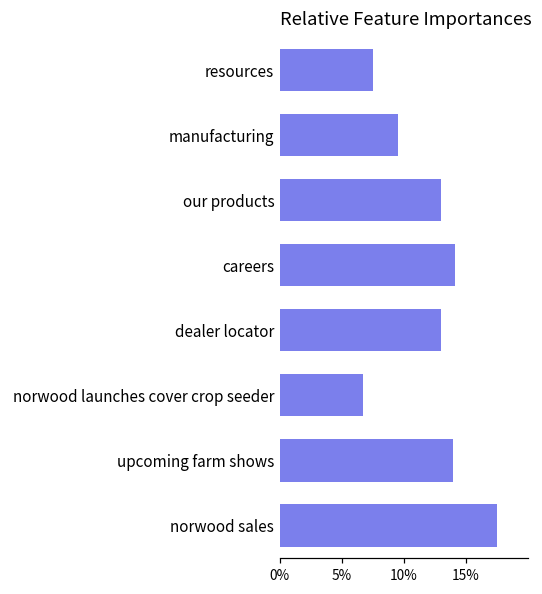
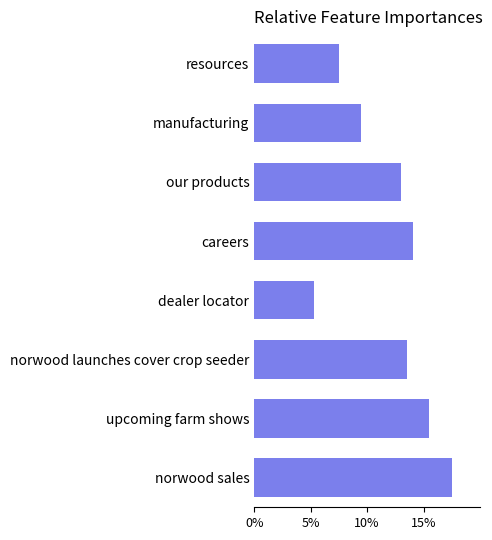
dealer locator: 13.0% -> 5.3%
norwood launches cover crop seeder: 6.7% -> 13.5%
upcoming farm shows: 14.0% -> 15.5%
